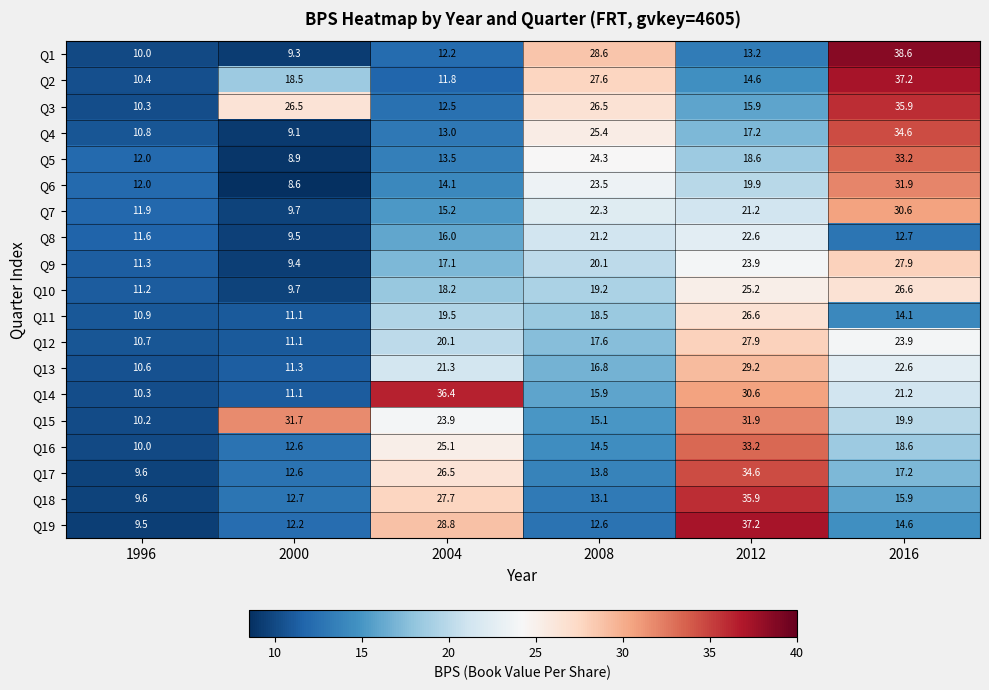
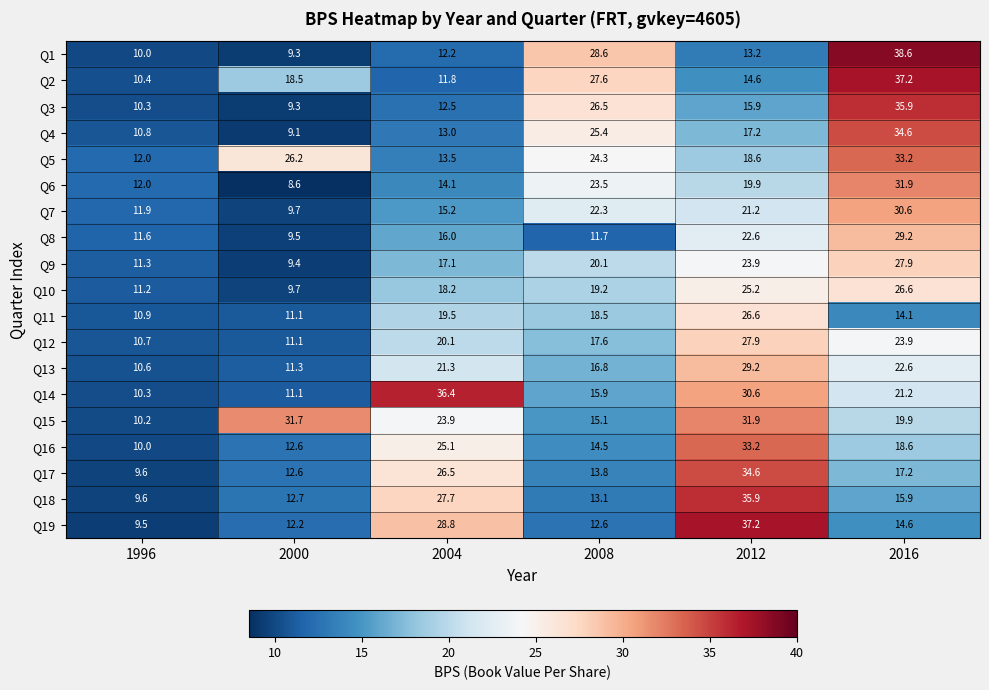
Q3, 2000: 26.5 -> 9.3
Q5, 2000: 8.9 -> 26.2
Q8, 2008: 21.2 -> 11.7
Q8, 2016: 12.7 -> 29.2
